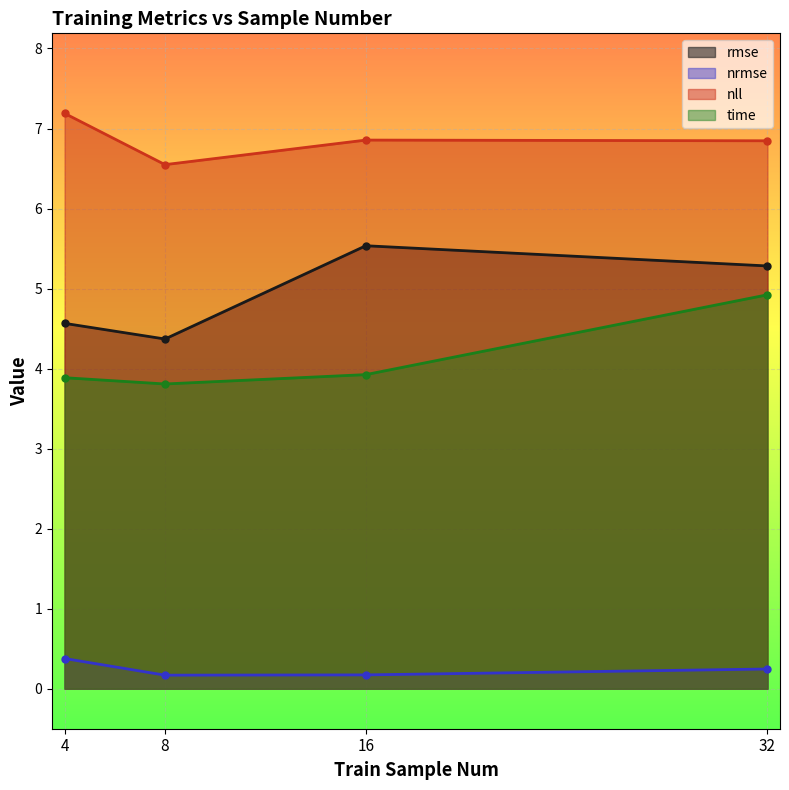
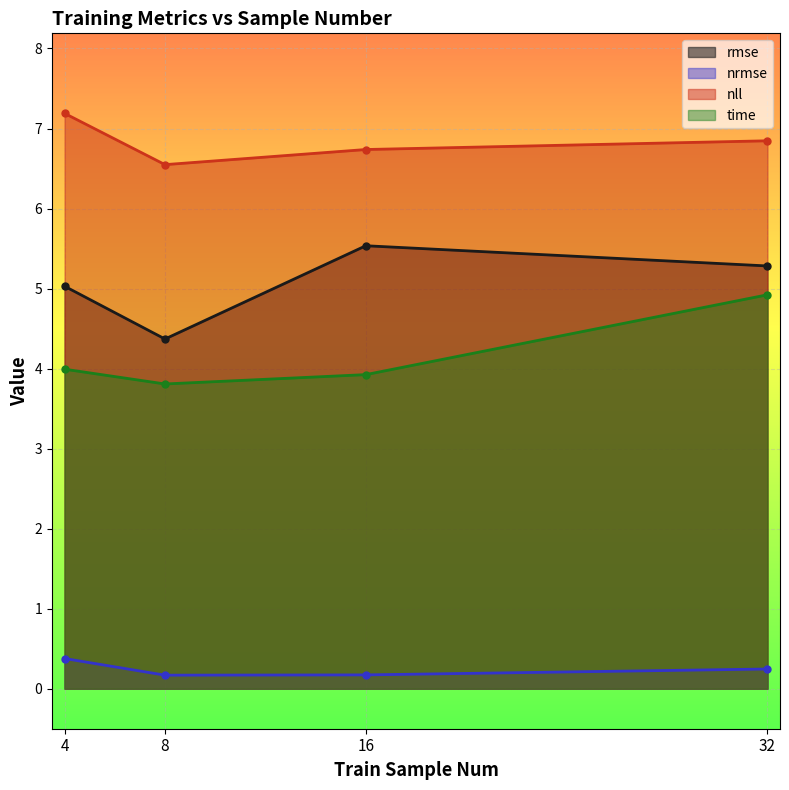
rmse, 4: 4.6 -> 5.0
time, 4: 3.9 -> 4.0
nll, 16: 6.9 -> 6.7
